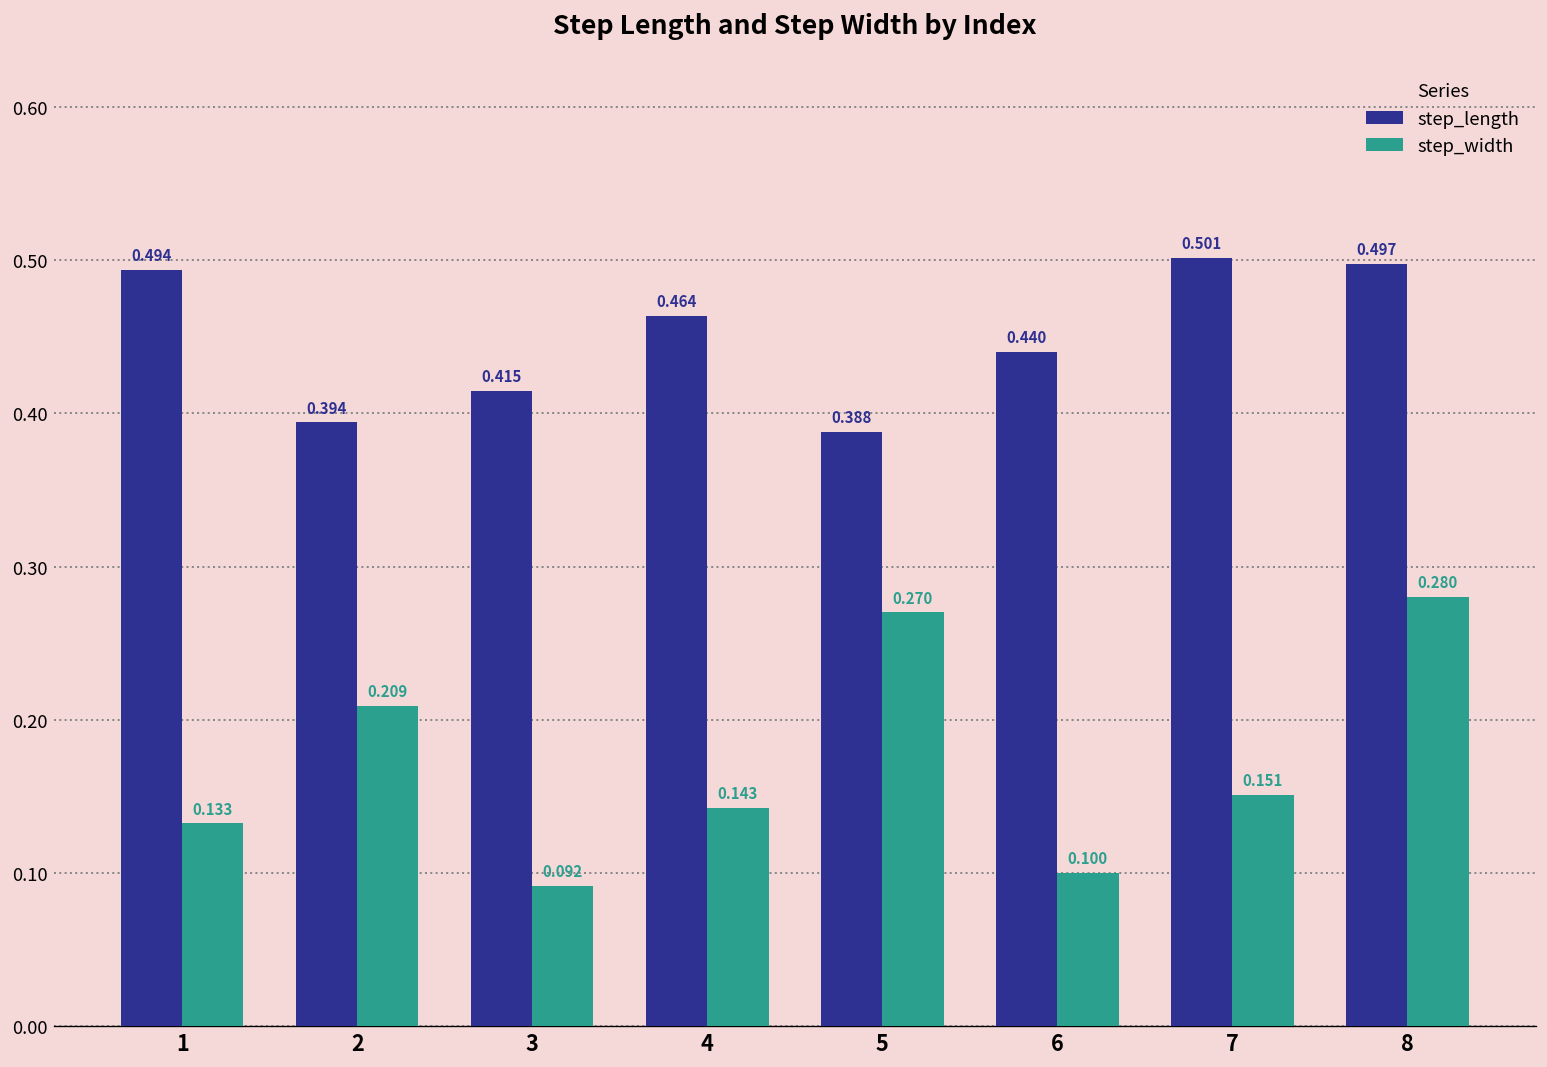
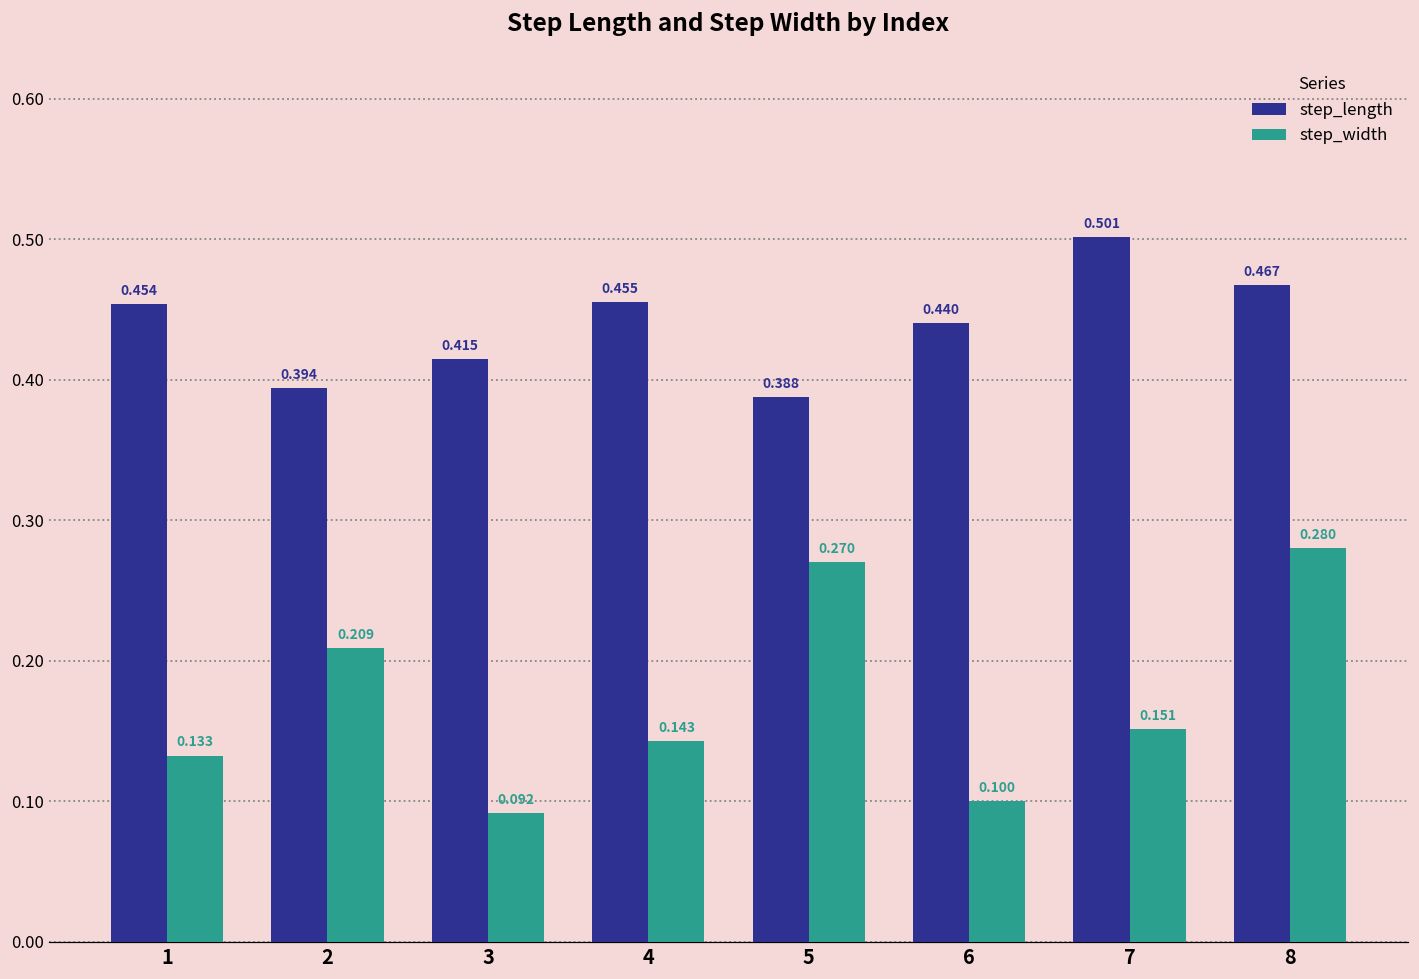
step_length, 1: 0.494 -> 0.454
step_length, 4: 0.464 -> 0.455
step_length, 8: 0.497 -> 0.467
